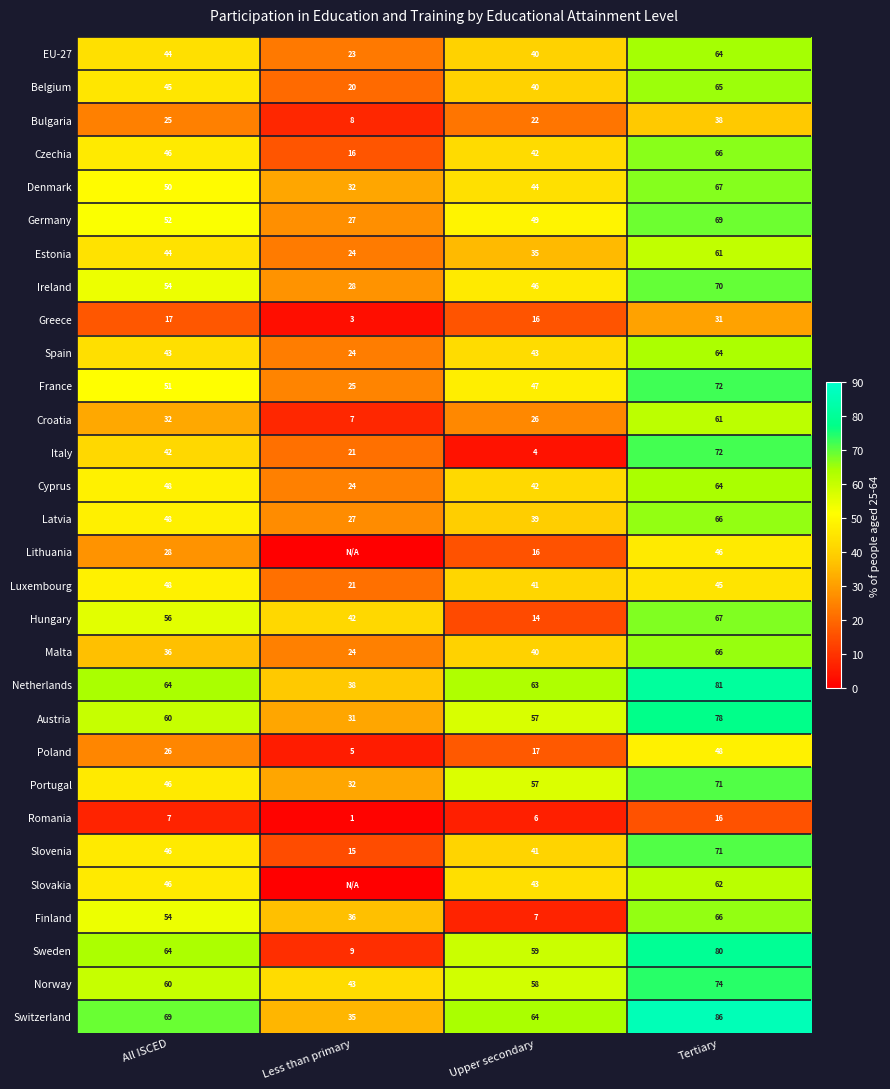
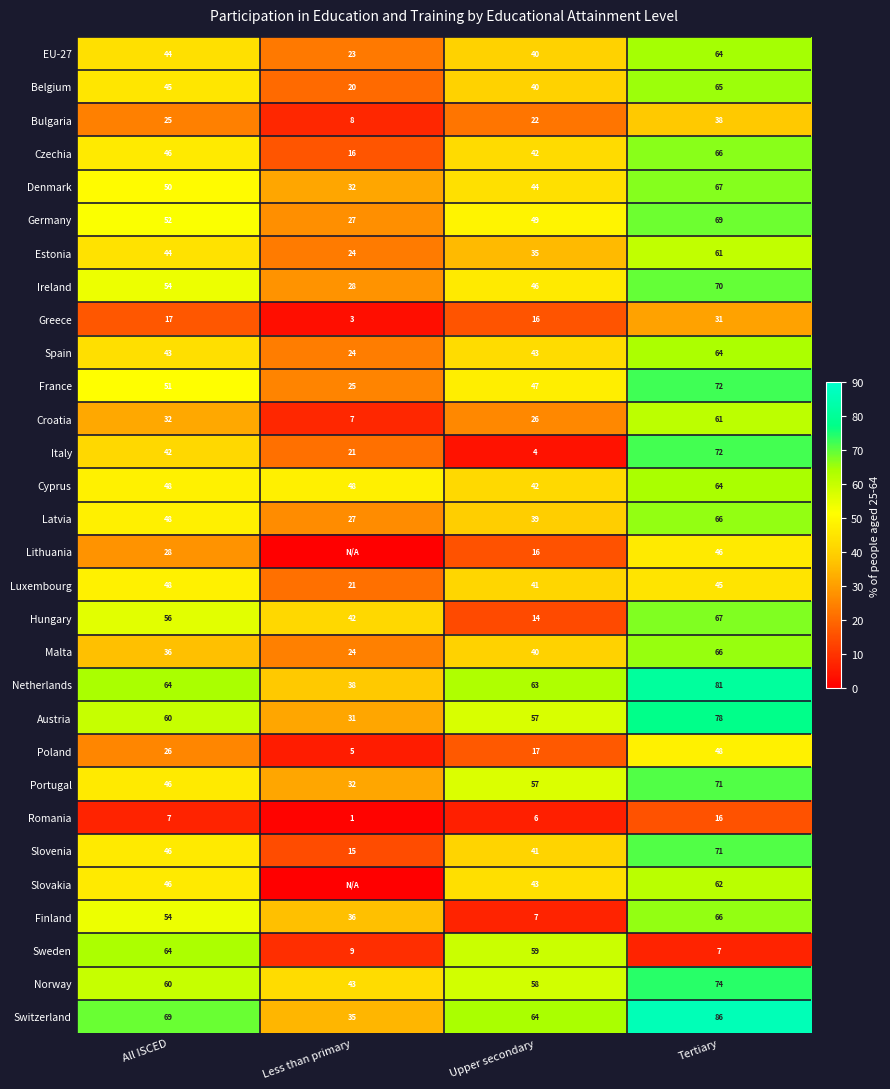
Cyprus, Less than primary: 24 -> 48
Sweden, Tertiary: 80 -> 7
